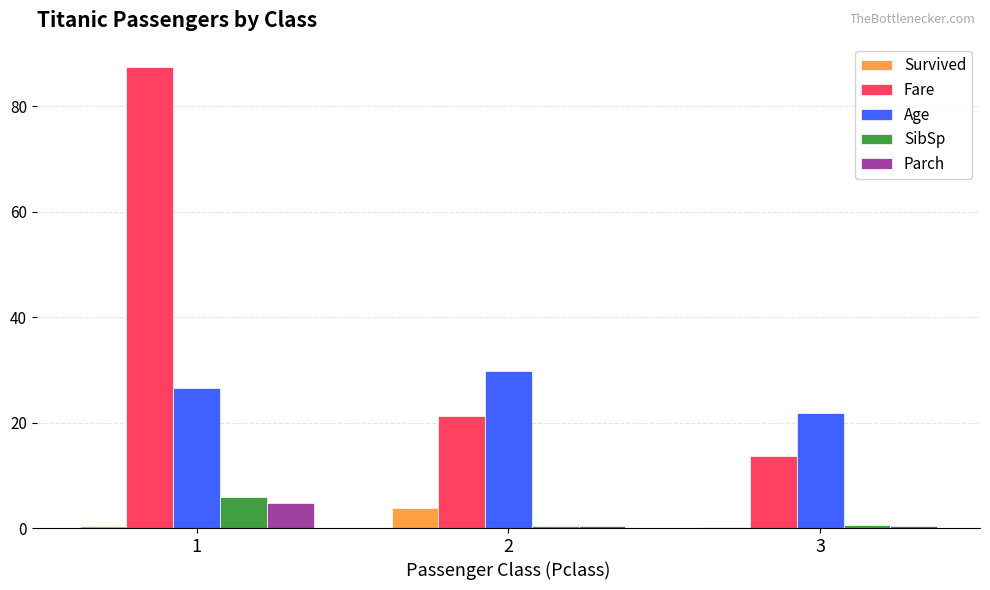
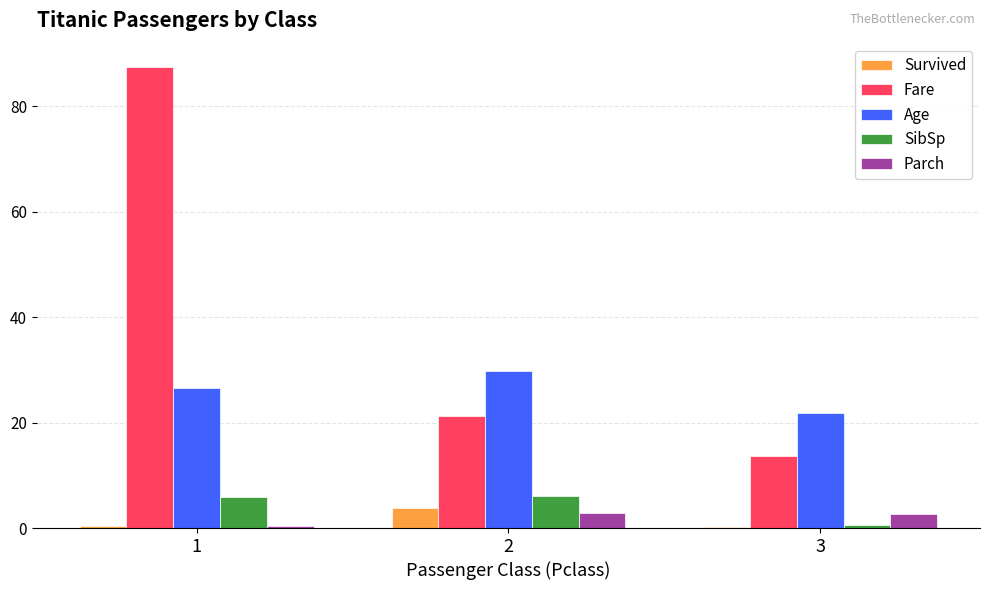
Parch, 1: 5 -> 0
SibSp, 2: 0 -> 6
Parch, 2: 0 -> 3
Parch, 3: 0 -> 3
